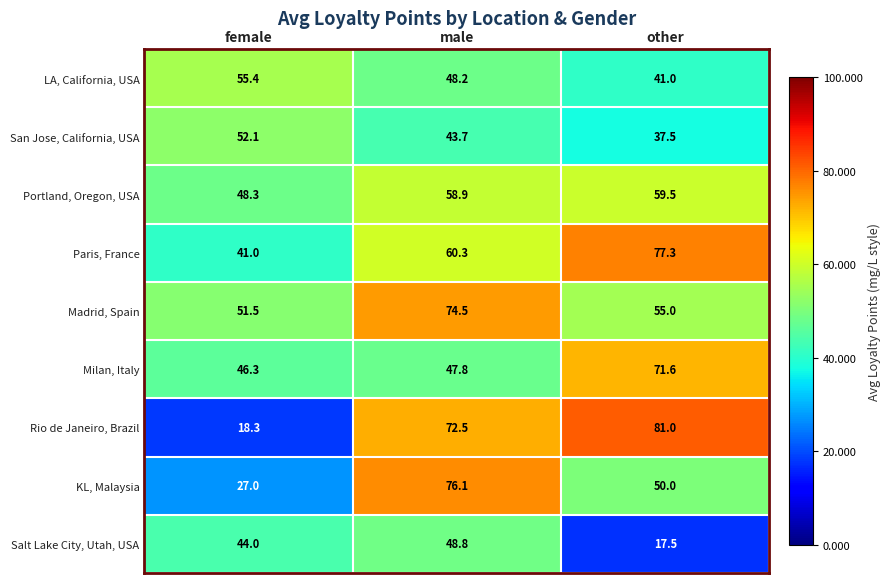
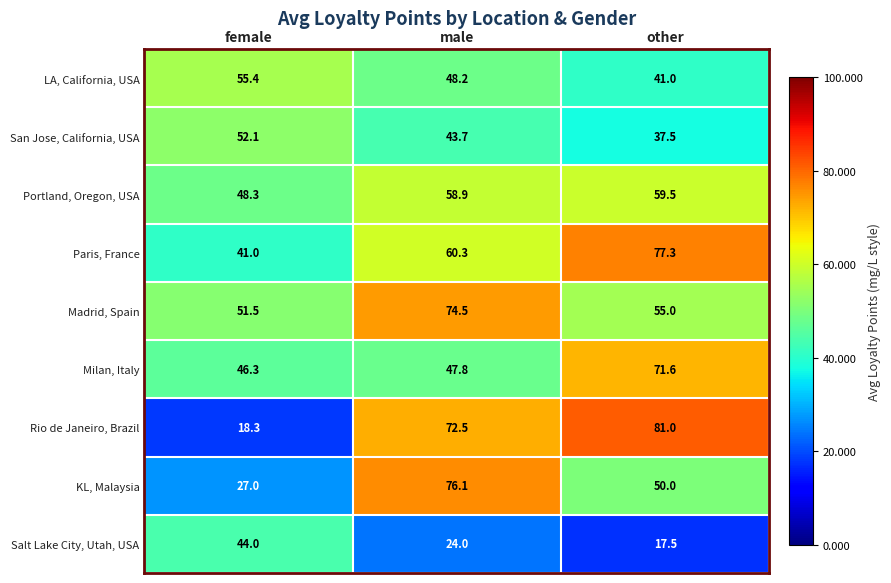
Salt Lake City, Utah, USA, male: 48.8 -> 24.0
